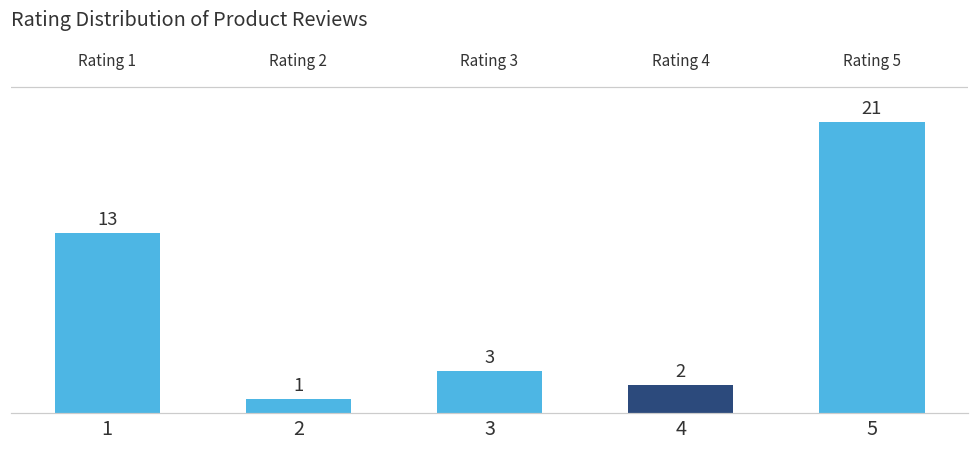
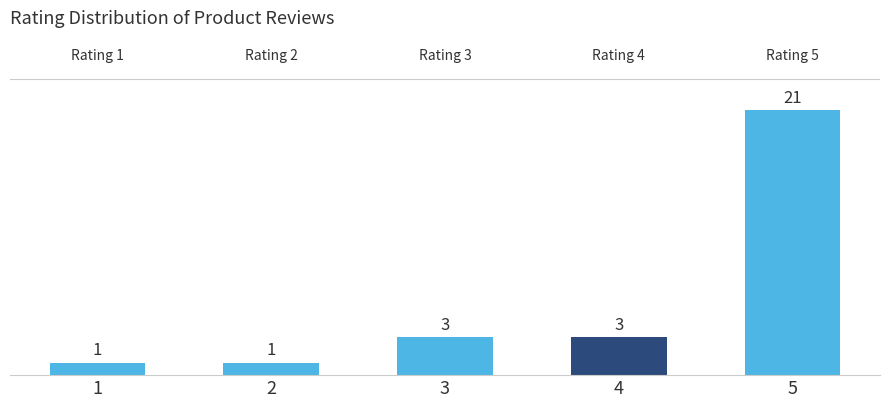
1: 13 -> 1
4: 2 -> 3
